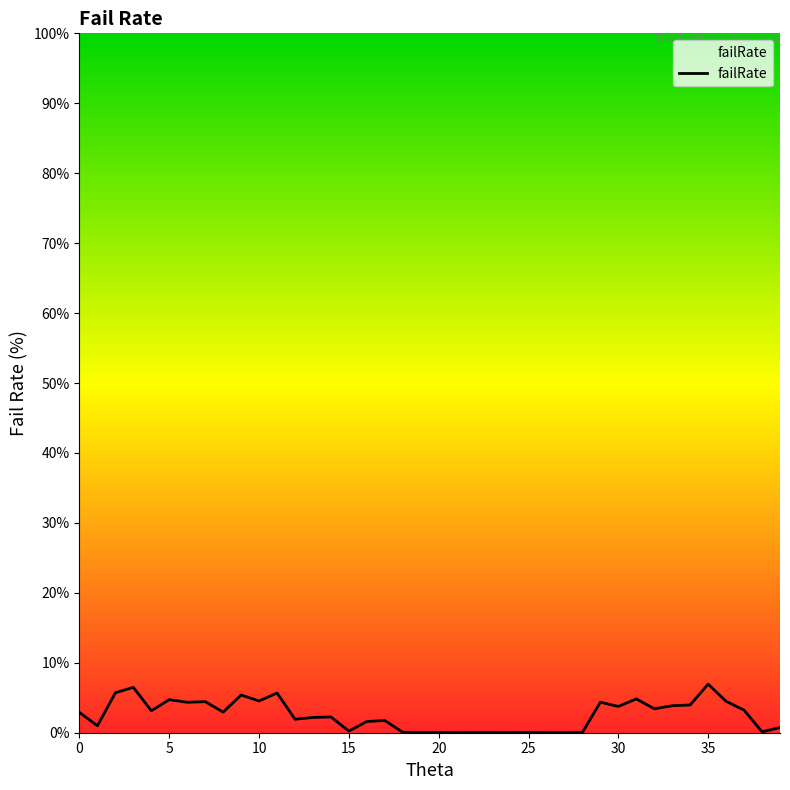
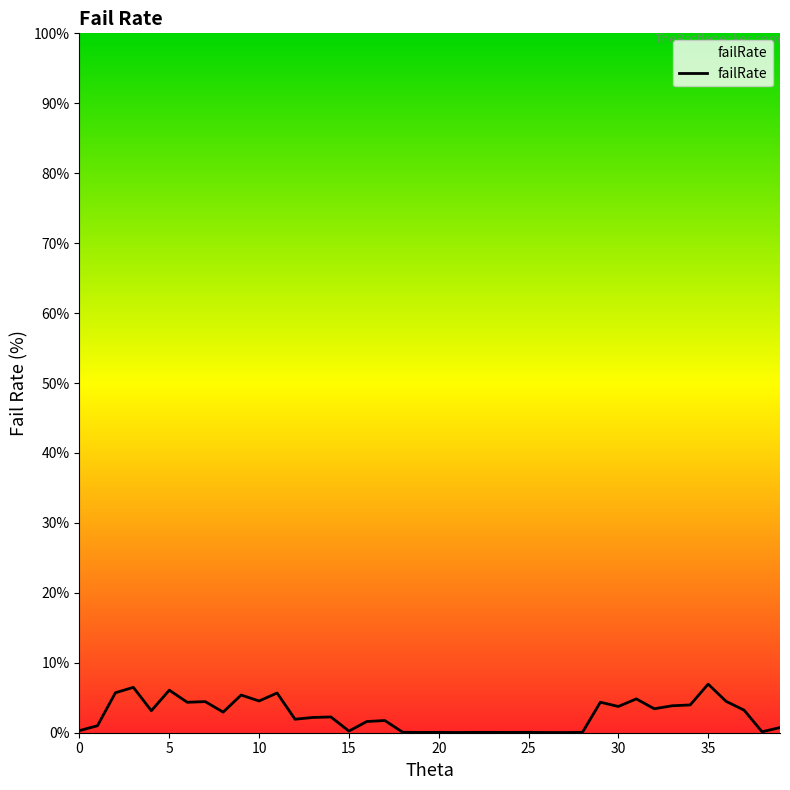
0: 3% -> 0%
5: 5% -> 6%
